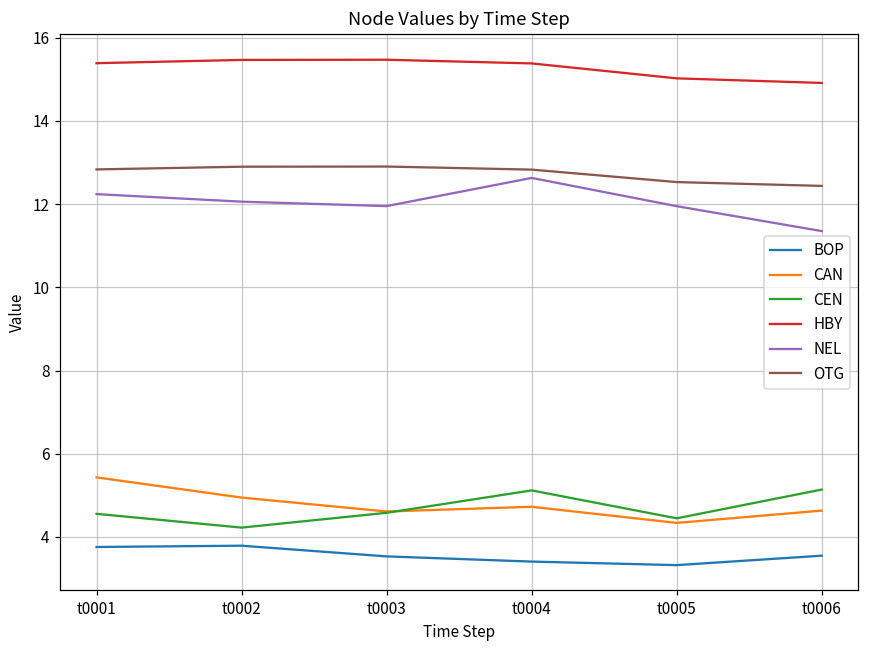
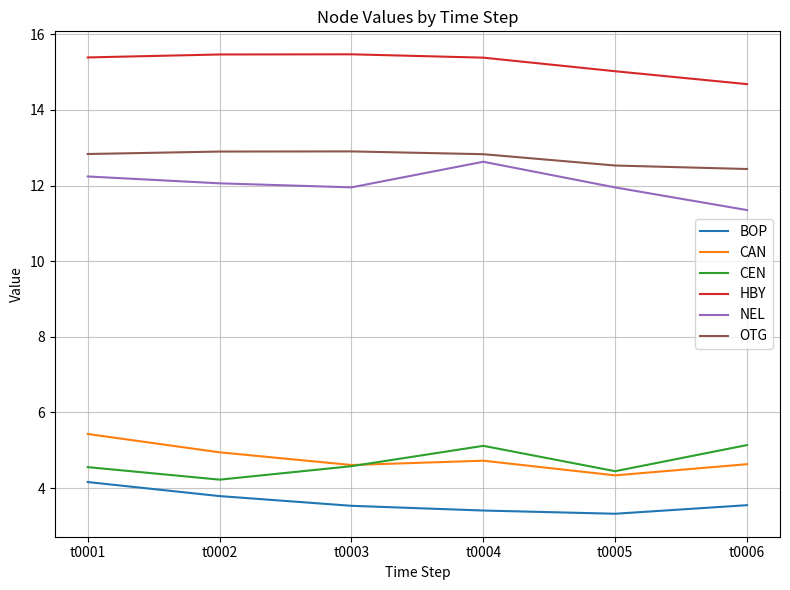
BOP, t0001: 3.8 -> 4.2
HBY, t0006: 14.9 -> 14.7
